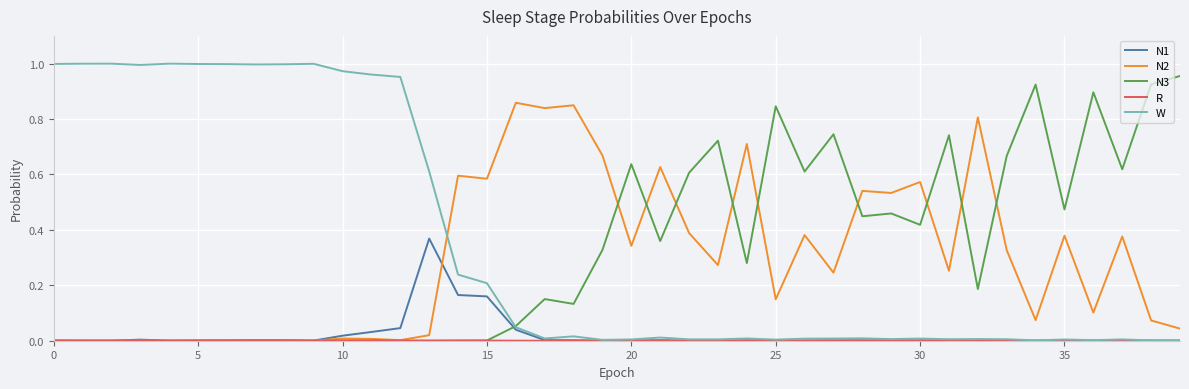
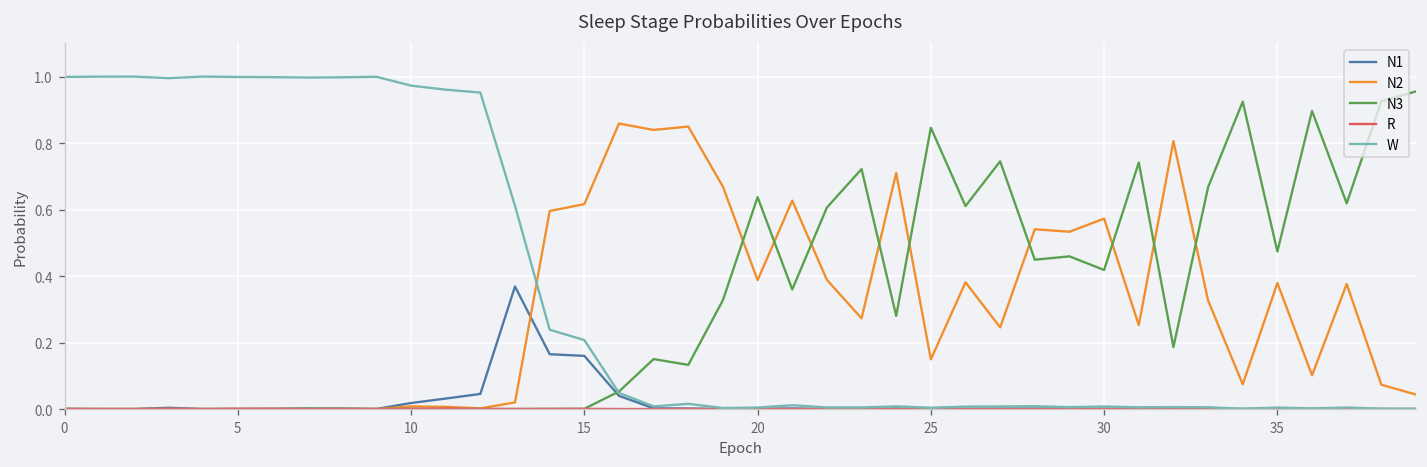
N2, 15: 0.58 -> 0.62
N2, 20: 0.34 -> 0.39
